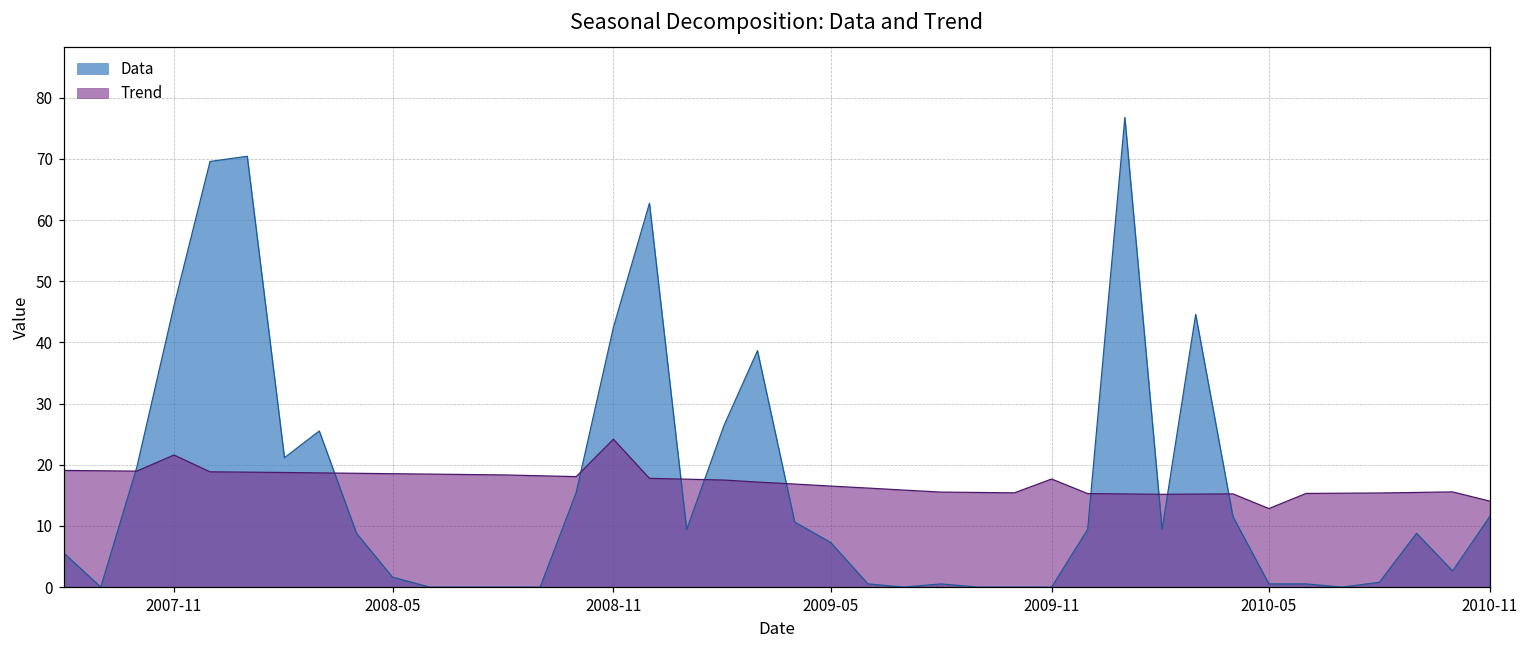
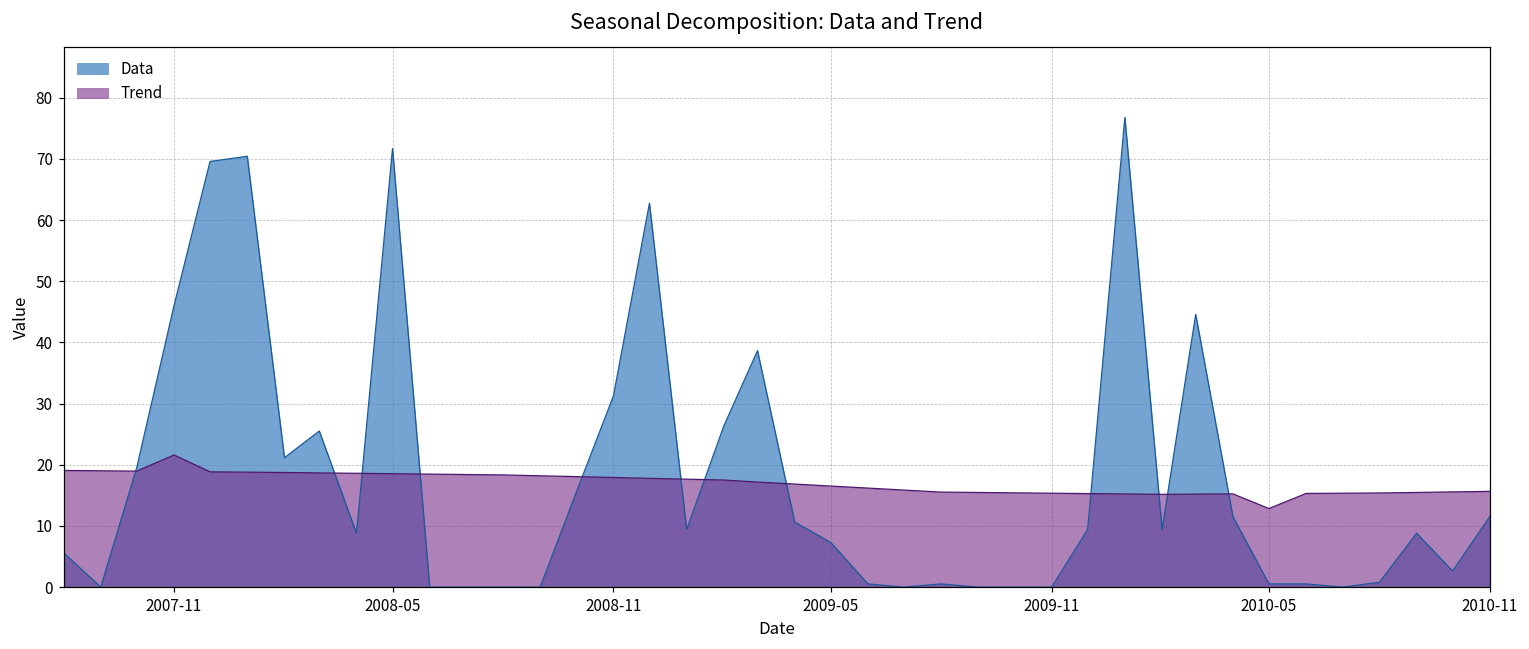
Data, 2008-05: 2 -> 72
Data, 2008-11: 42 -> 31
Trend, 2008-11: 24 -> 18
Trend, 2009-11: 18 -> 15
Trend, 2010-11: 14 -> 16
